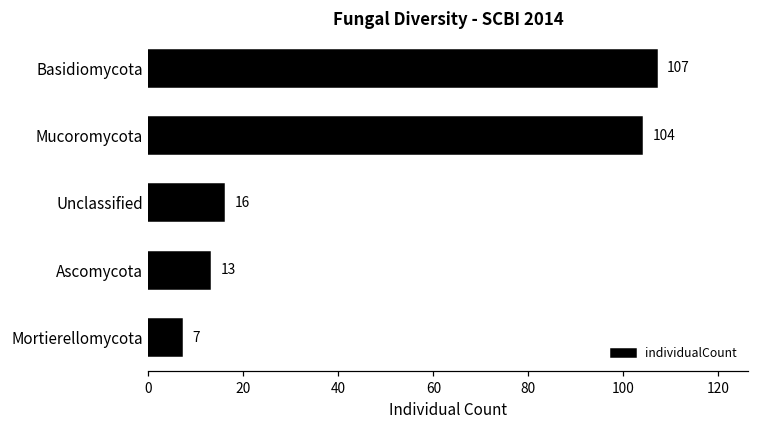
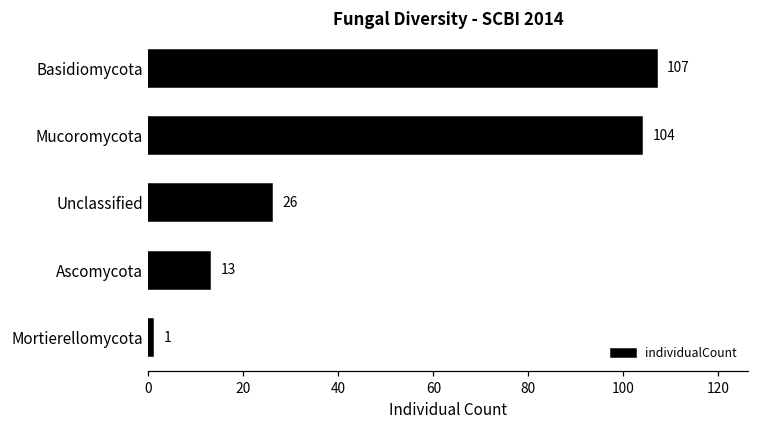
Unclassified: 16 -> 26
Mortierellomycota: 7 -> 1
